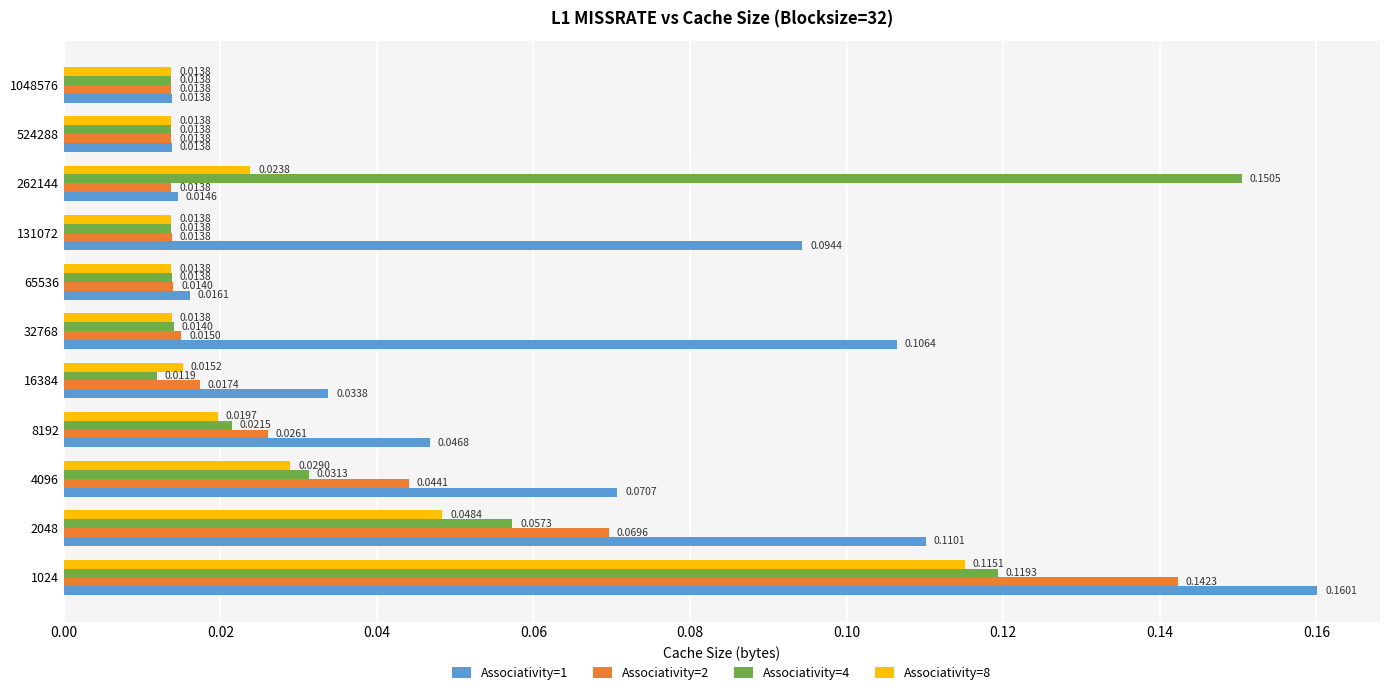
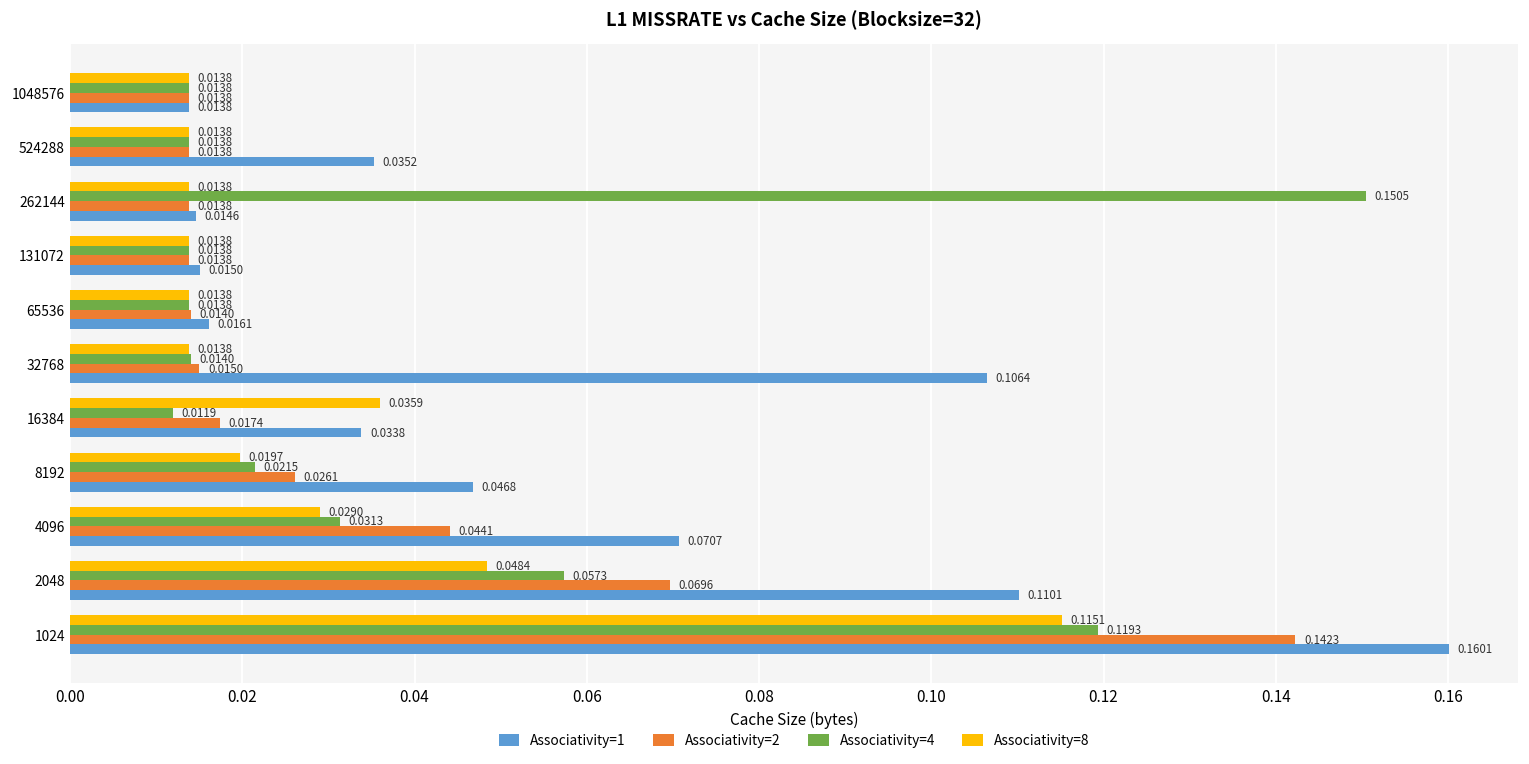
Associativity=1, 524288: 0.0138 -> 0.0352
Associativity=8, 262144: 0.0238 -> 0.0138
Associativity=1, 131072: 0.0944 -> 0.0150
Associativity=8, 16384: 0.0152 -> 0.0359
